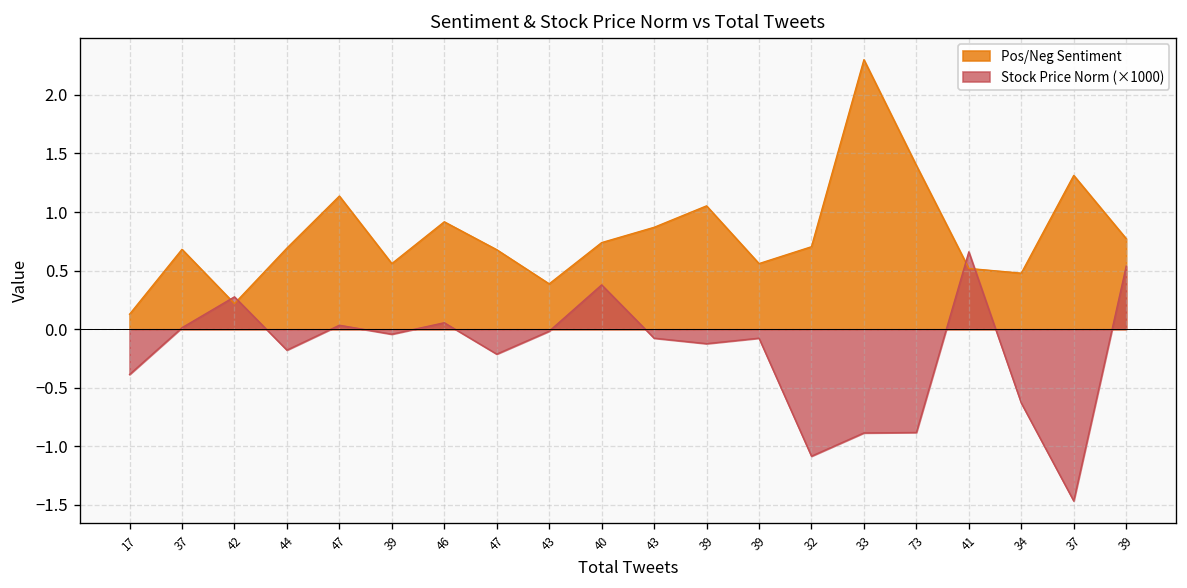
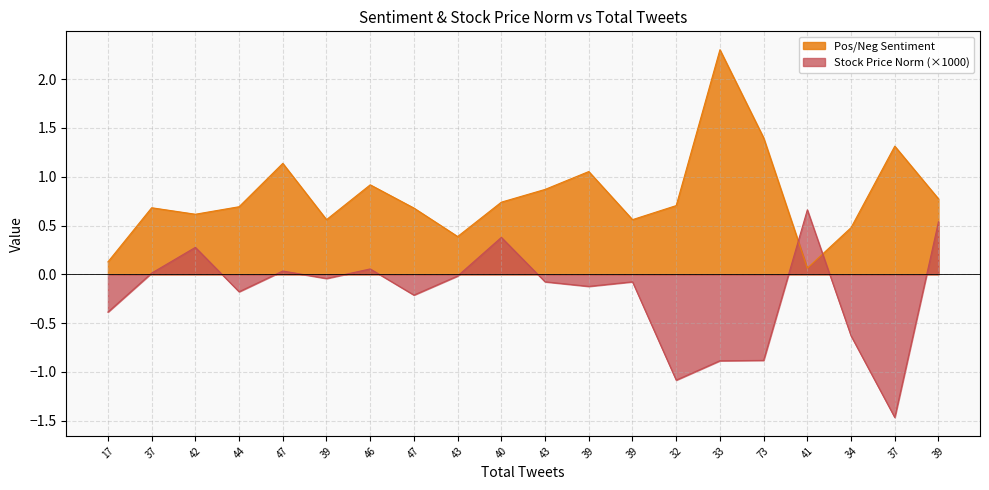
Pos/Neg Sentiment, 42: 0.2 -> 0.6
Pos/Neg Sentiment, 41: 0.5 -> 0.1
